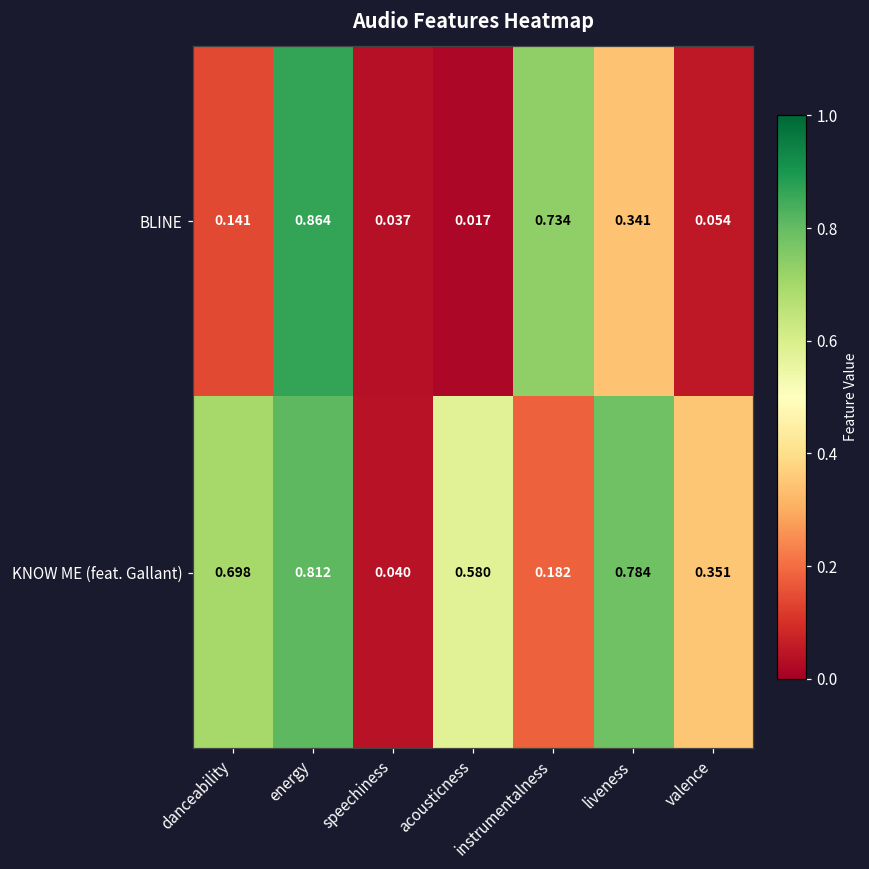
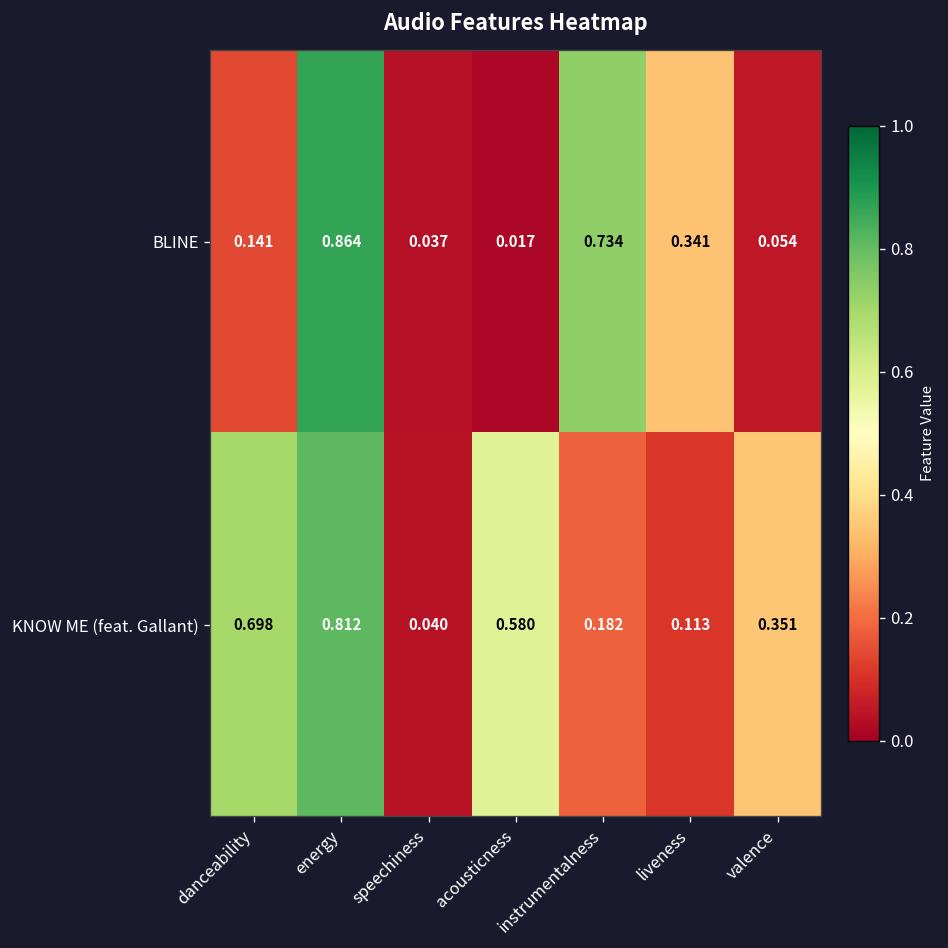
KNOW ME (feat. Gallant), liveness: 0.784 -> 0.113
